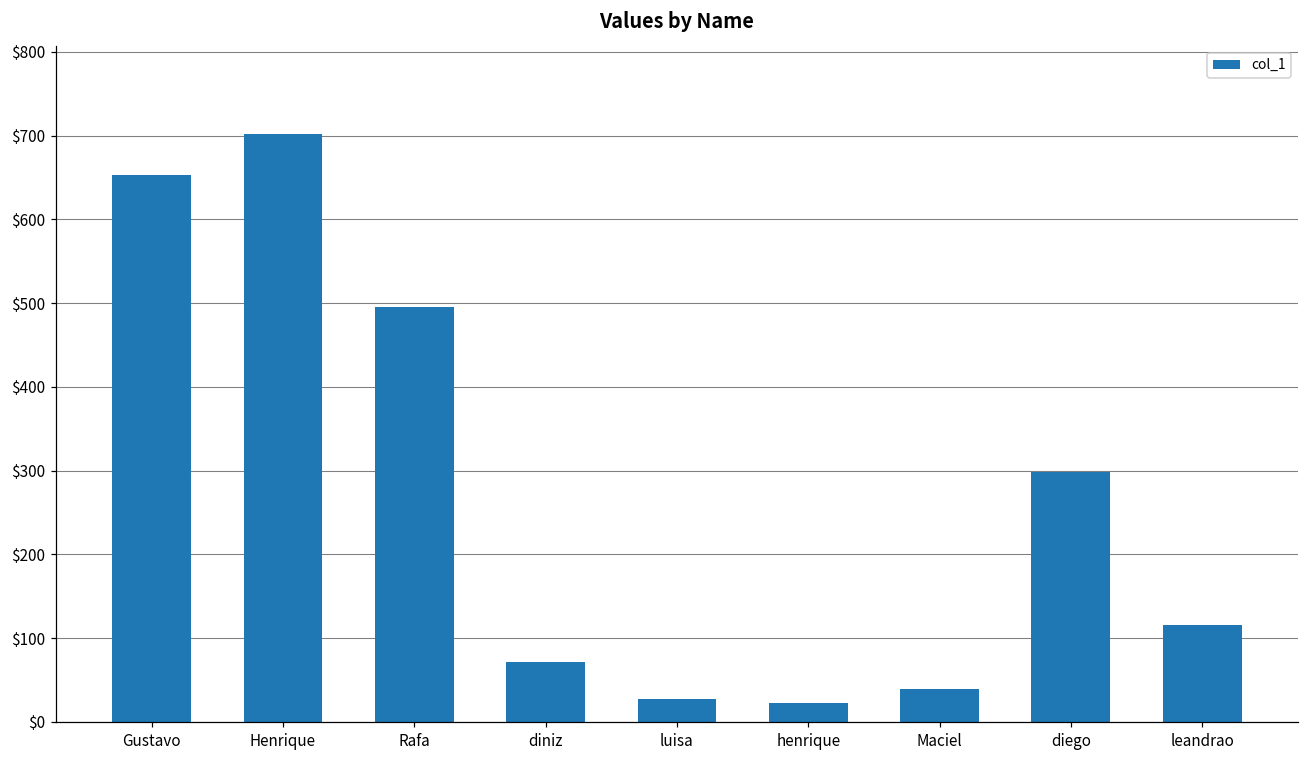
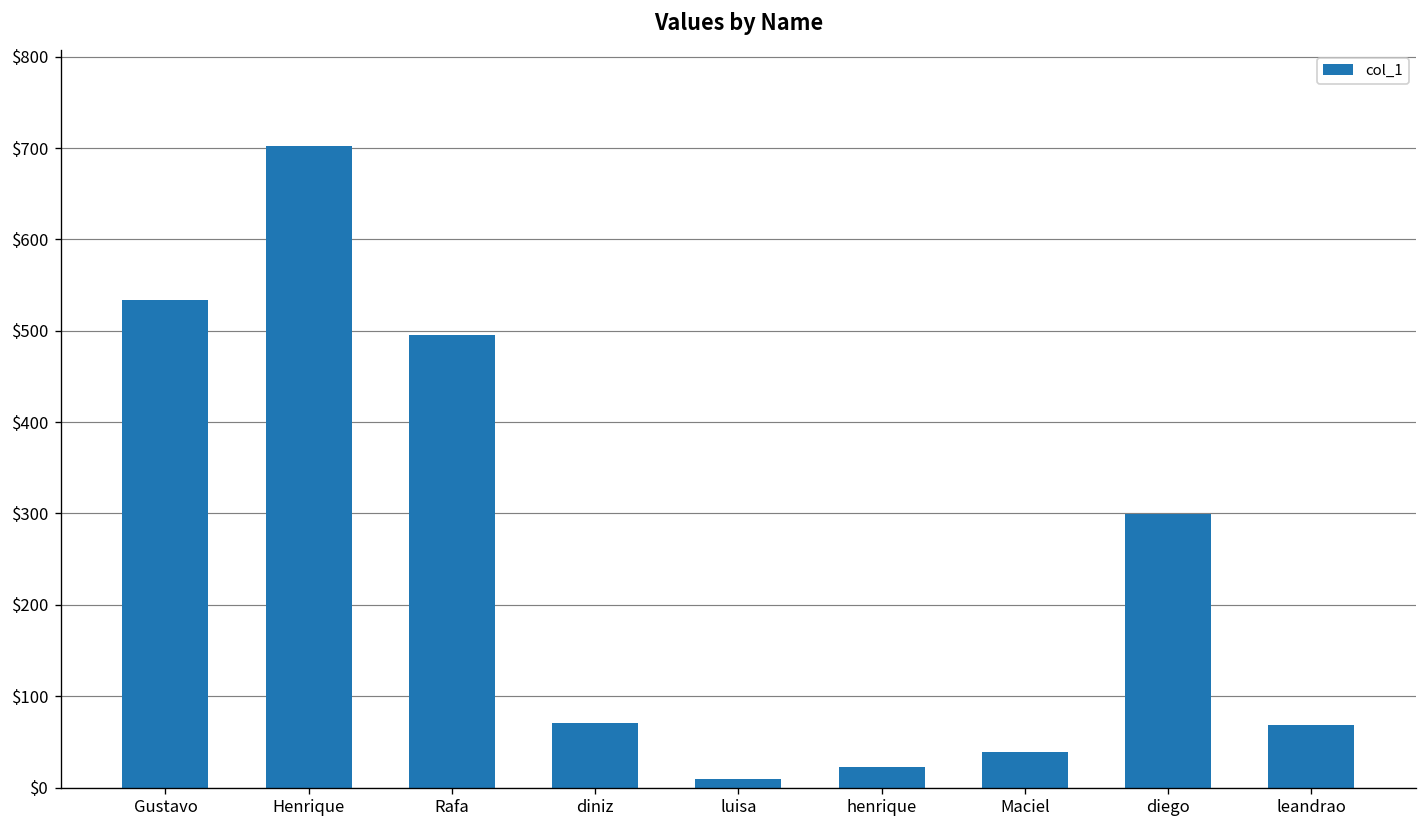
Gustavo: $650 -> $530
luisa: $30 -> $10
leandrao: $120 -> $70
